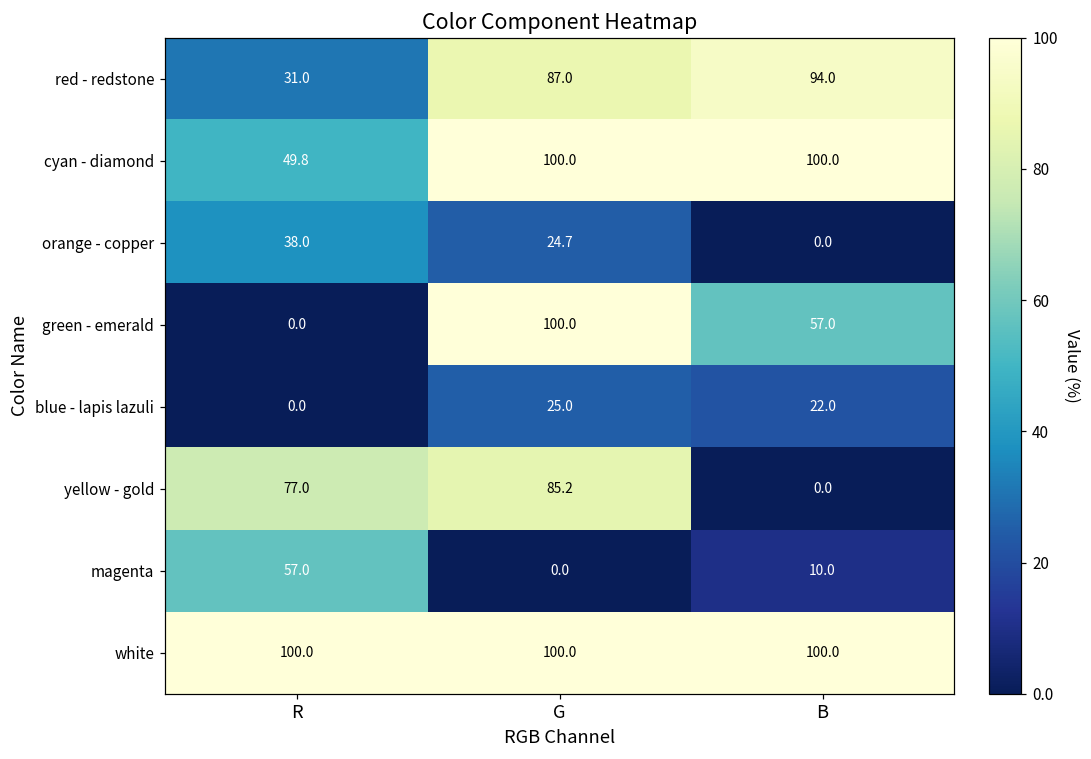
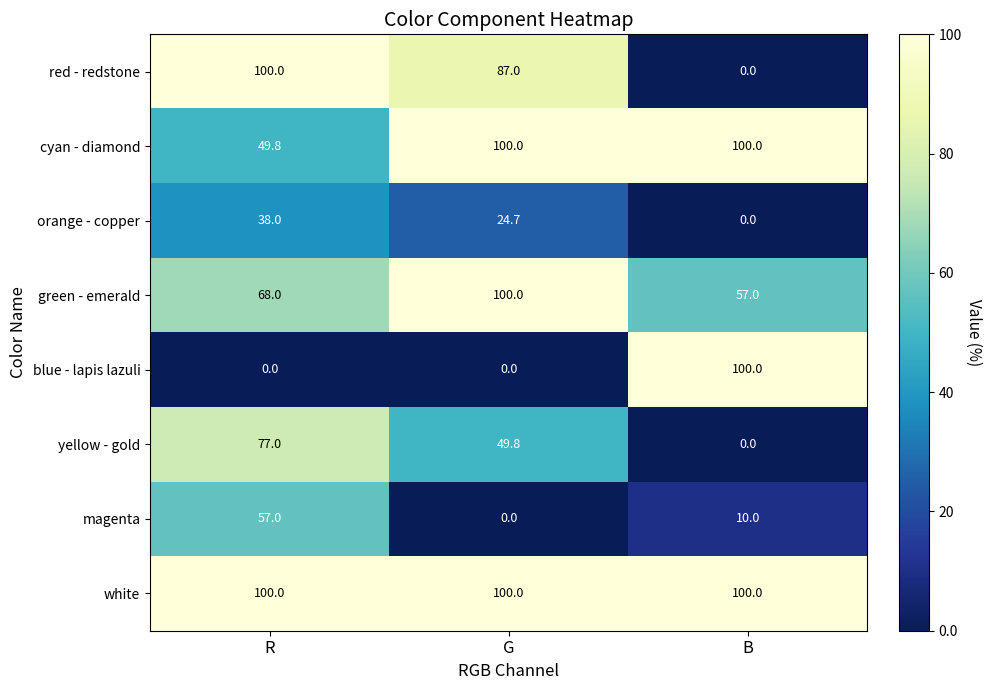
red - redstone, R: 31.0 -> 100.0
red - redstone, B: 94.0 -> 0.0
green - emerald, R: 0.0 -> 68.0
blue - lapis lazuli, G: 25.0 -> 0.0
blue - lapis lazuli, B: 22.0 -> 100.0
yellow - gold, G: 85.2 -> 49.8
